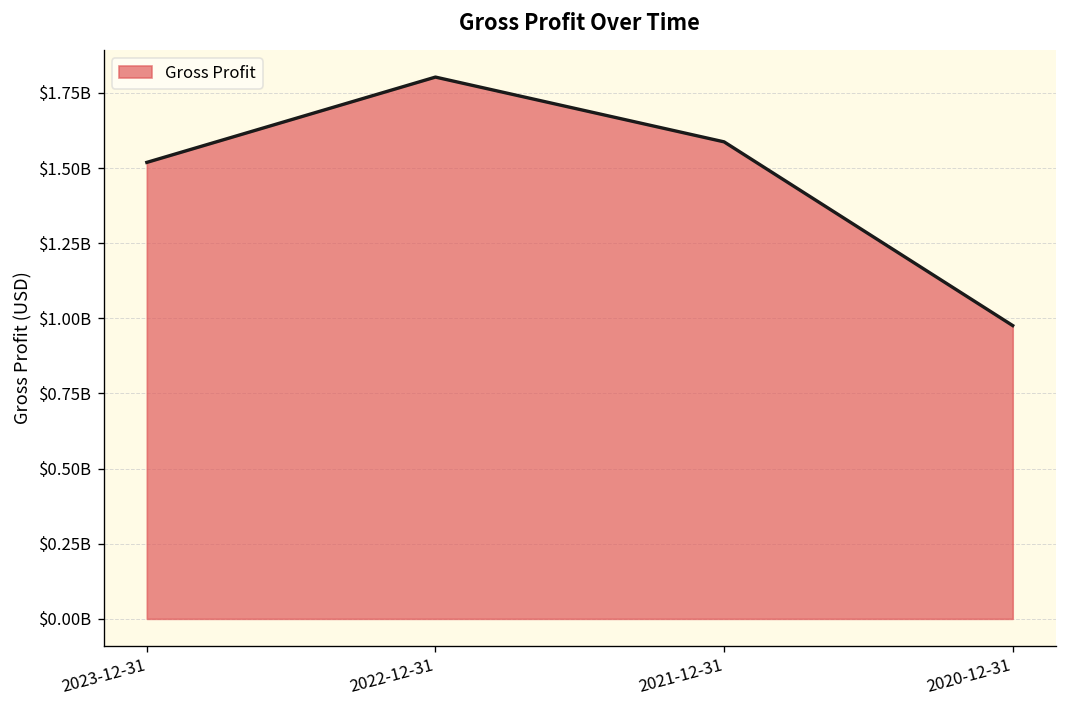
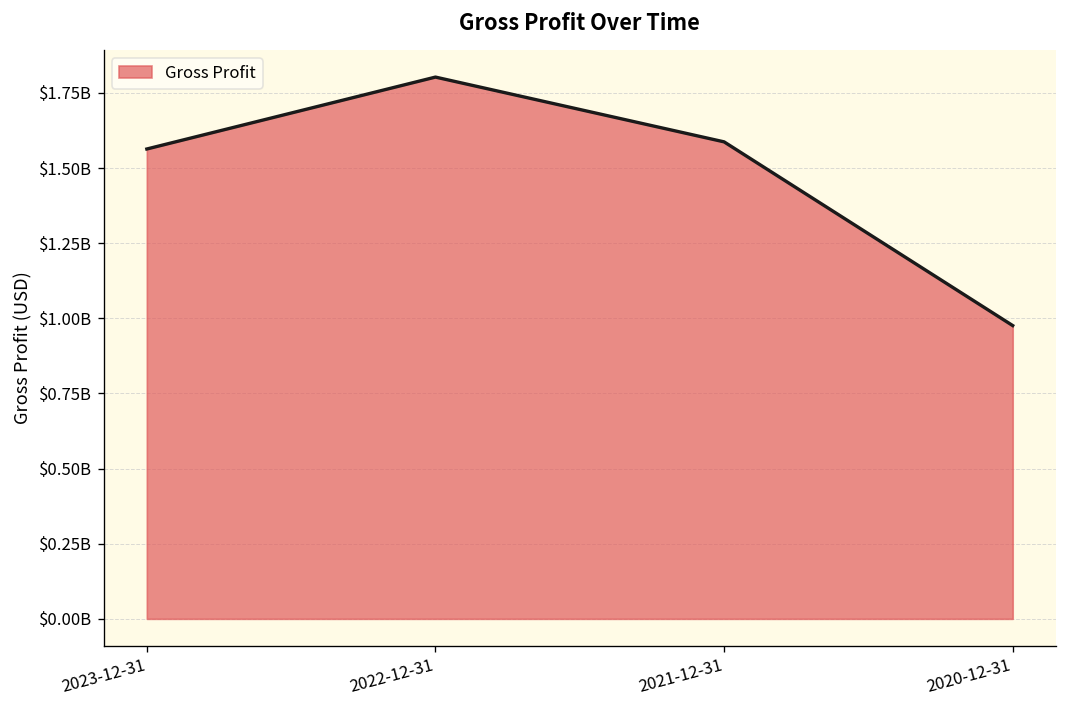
2023-12-31: $1520000000 -> $1560000000
